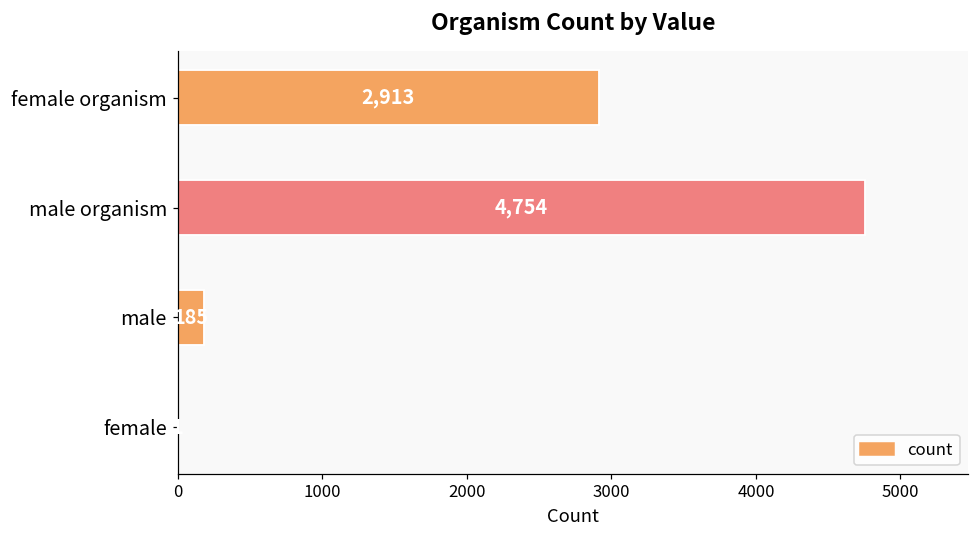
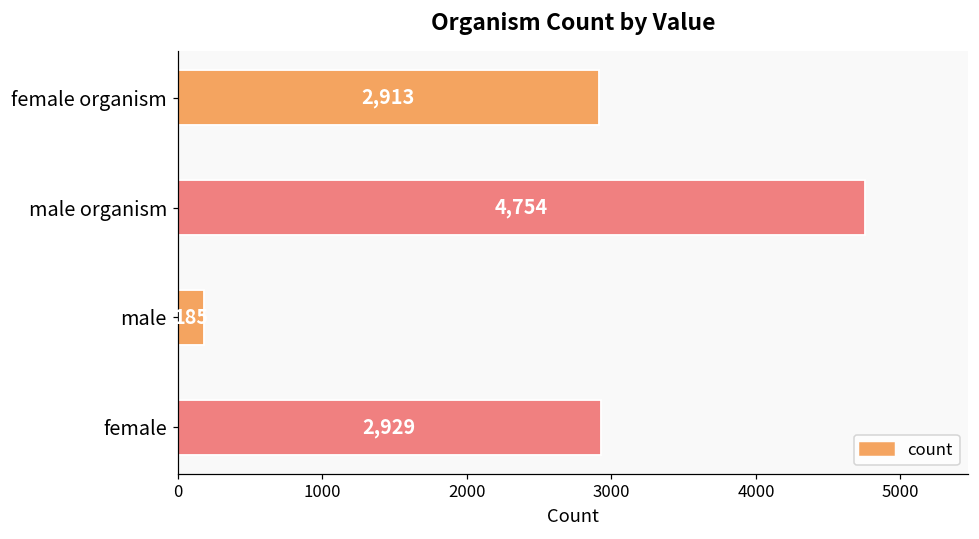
female: 0 -> 2930
